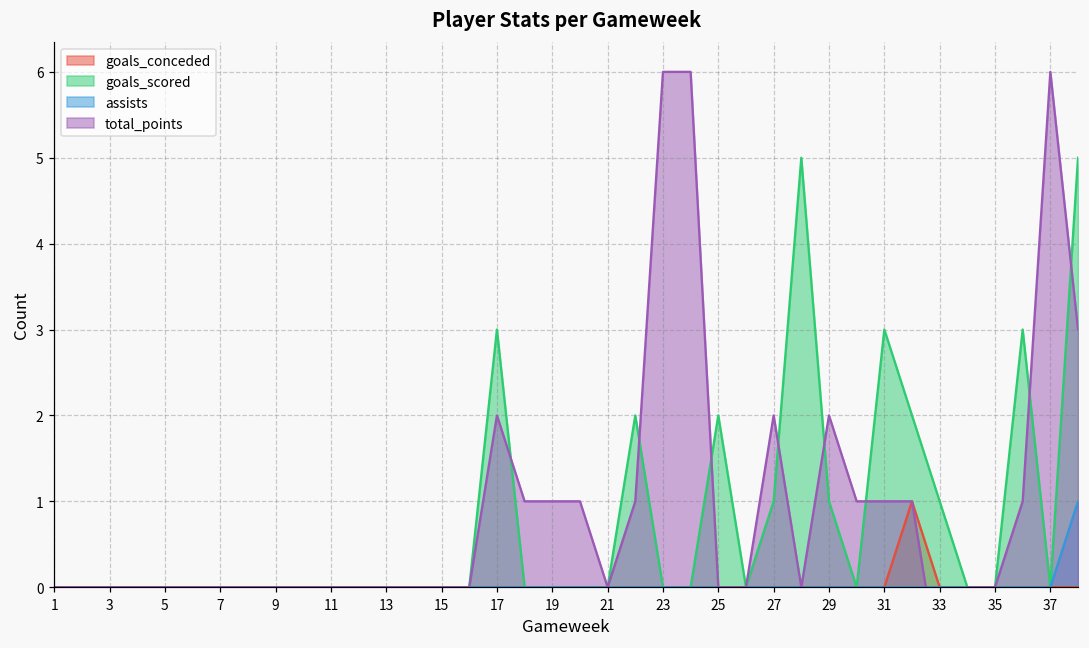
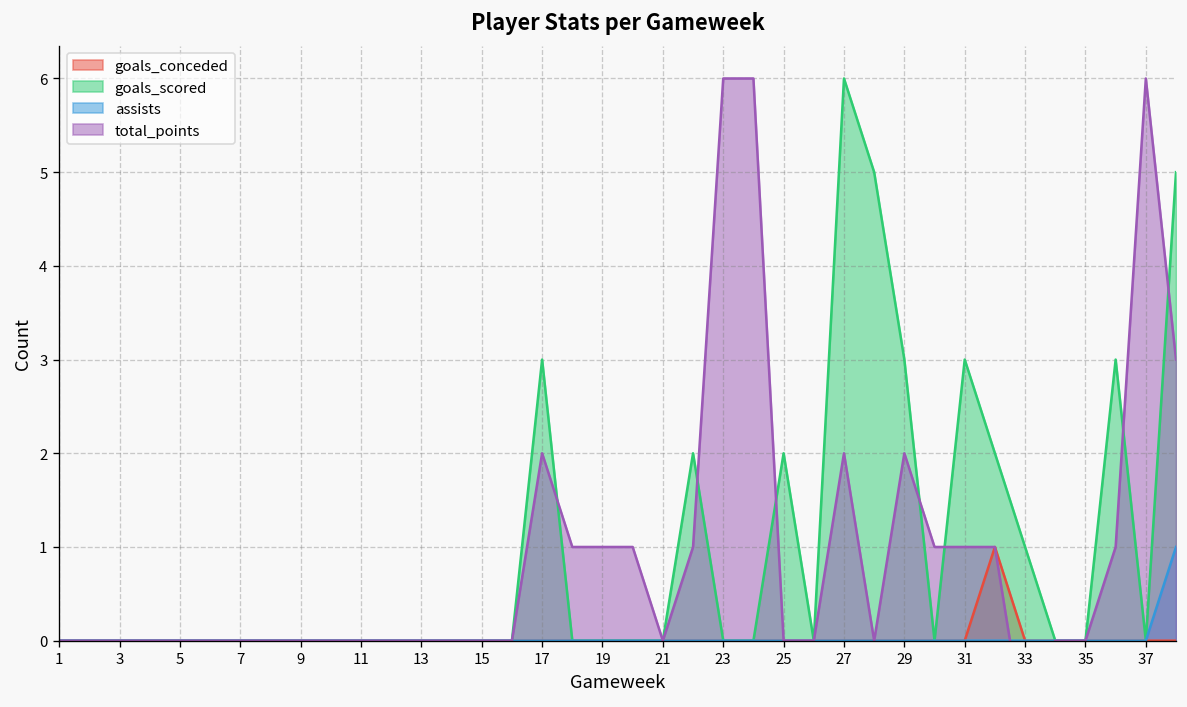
goals_scored, 27: 1 -> 6
goals_scored, 29: 1 -> 3
